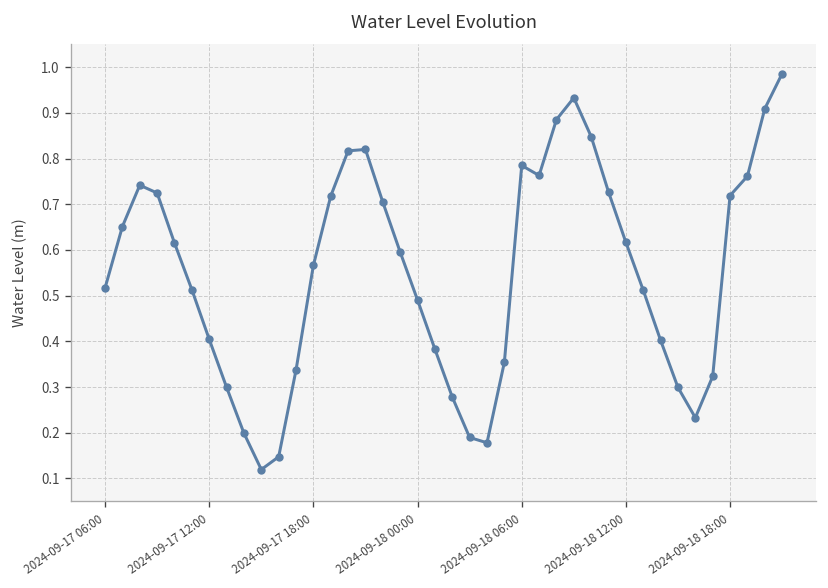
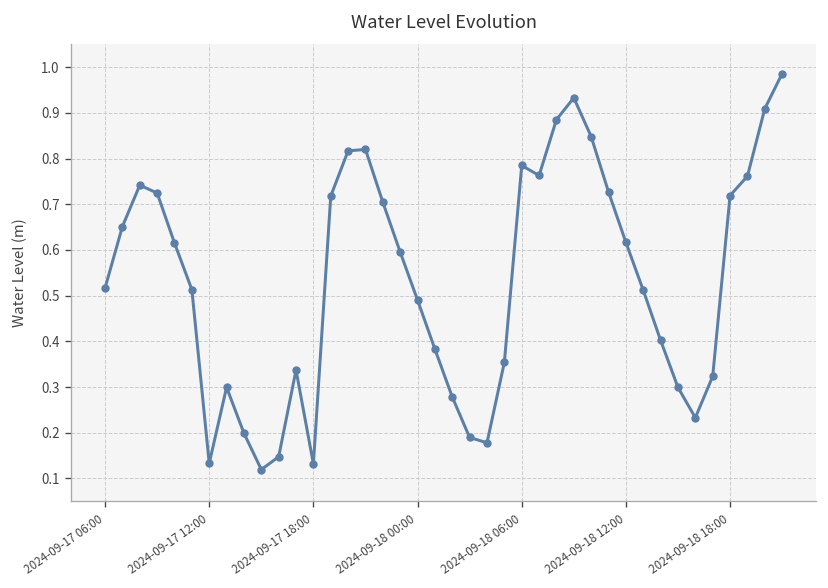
2024-09-17 12:00: 0.40 -> 0.13
2024-09-17 18:00: 0.57 -> 0.13
